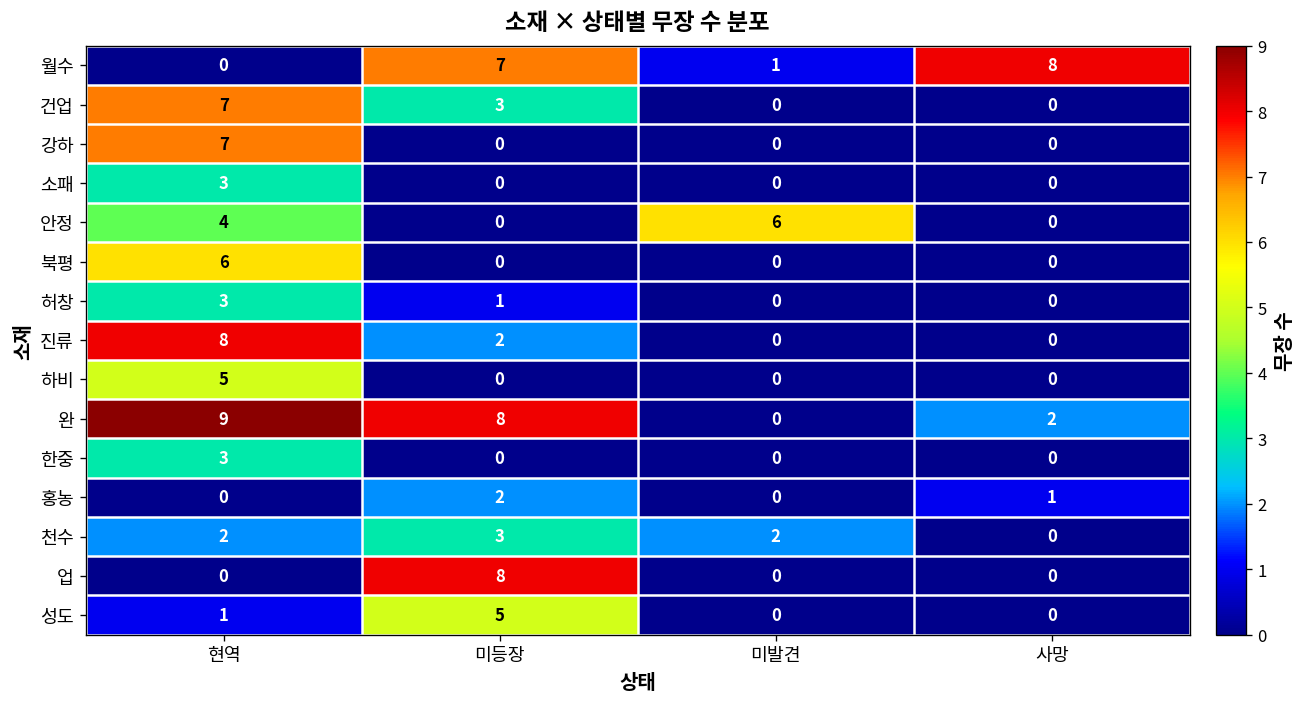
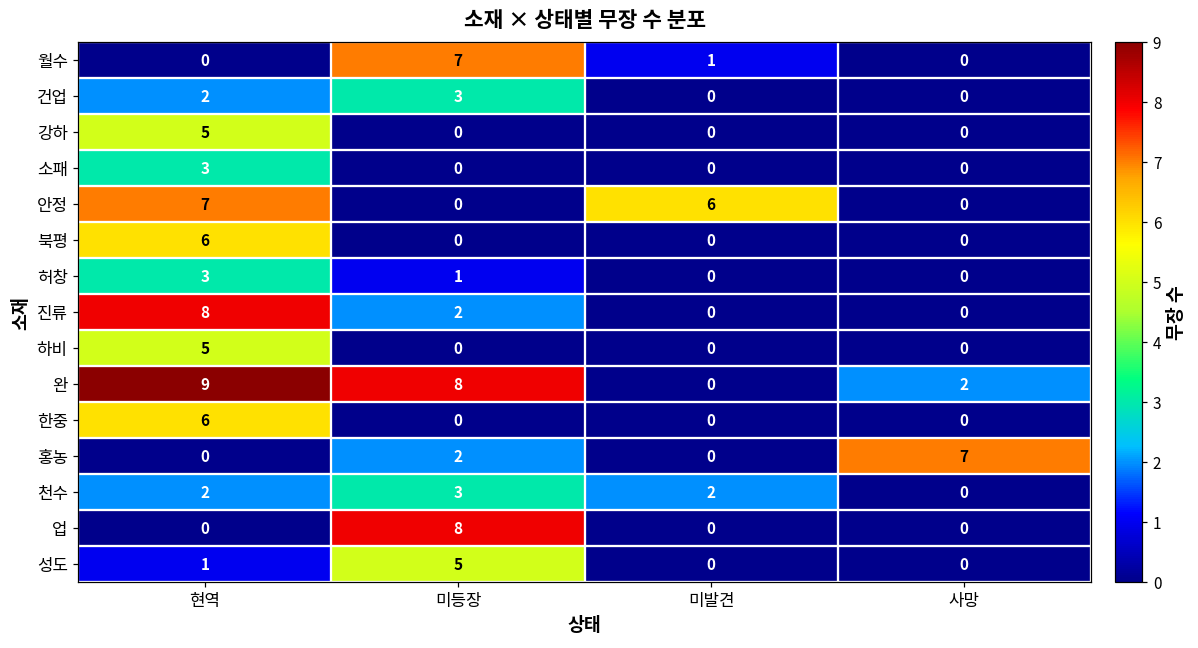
월수, 사망: 8 -> 0
건업, 현역: 7 -> 2
강하, 현역: 7 -> 5
안정, 현역: 4 -> 7
한중, 현역: 3 -> 6
홍농, 사망: 1 -> 7
